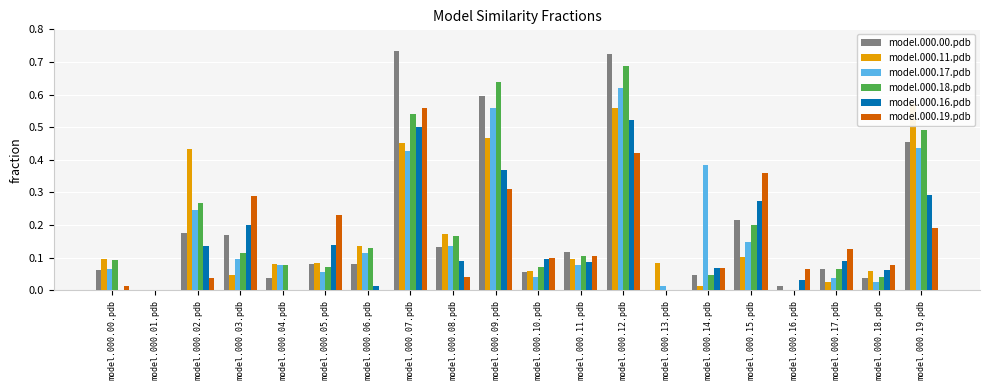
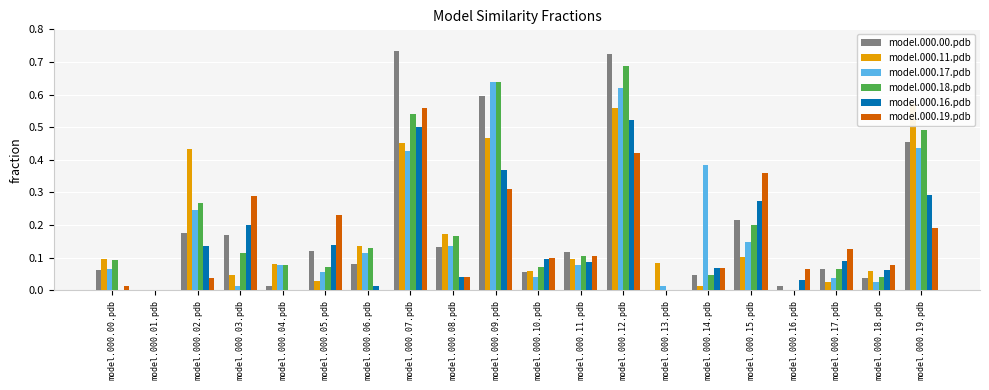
model.000.17.pdb, model.000.03.pdb: 0.10 -> 0.01
model.000.00.pdb, model.000.04.pdb: 0.04 -> 0.01
model.000.00.pdb, model.000.05.pdb: 0.08 -> 0.12
model.000.11.pdb, model.000.05.pdb: 0.09 -> 0.03
model.000.16.pdb, model.000.08.pdb: 0.09 -> 0.04
model.000.17.pdb, model.000.09.pdb: 0.56 -> 0.64
